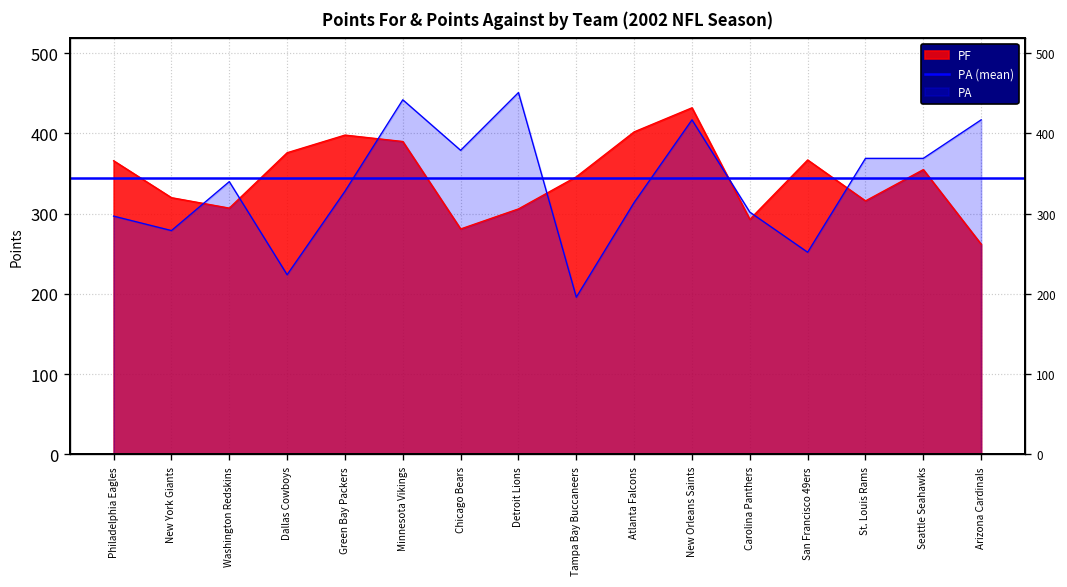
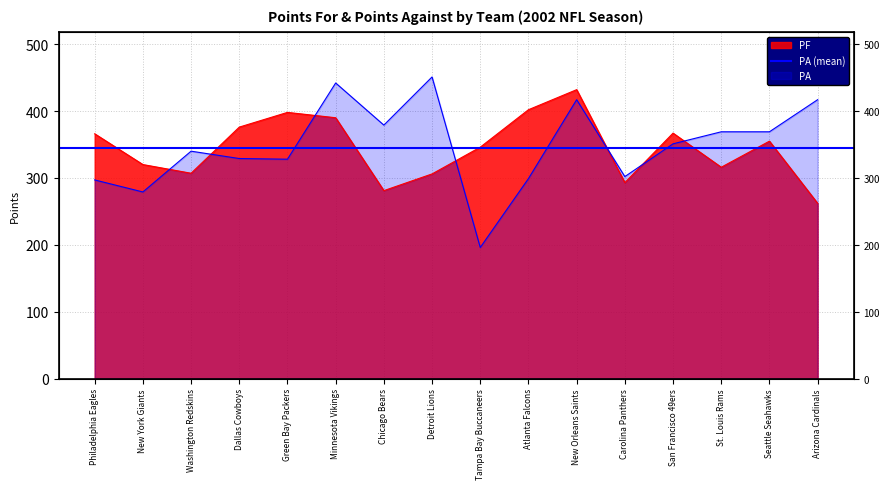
PA, Dallas Cowboys: 220 -> 330
PA, Atlanta Falcons: 310 -> 300
PA, San Francisco 49ers: 250 -> 350
